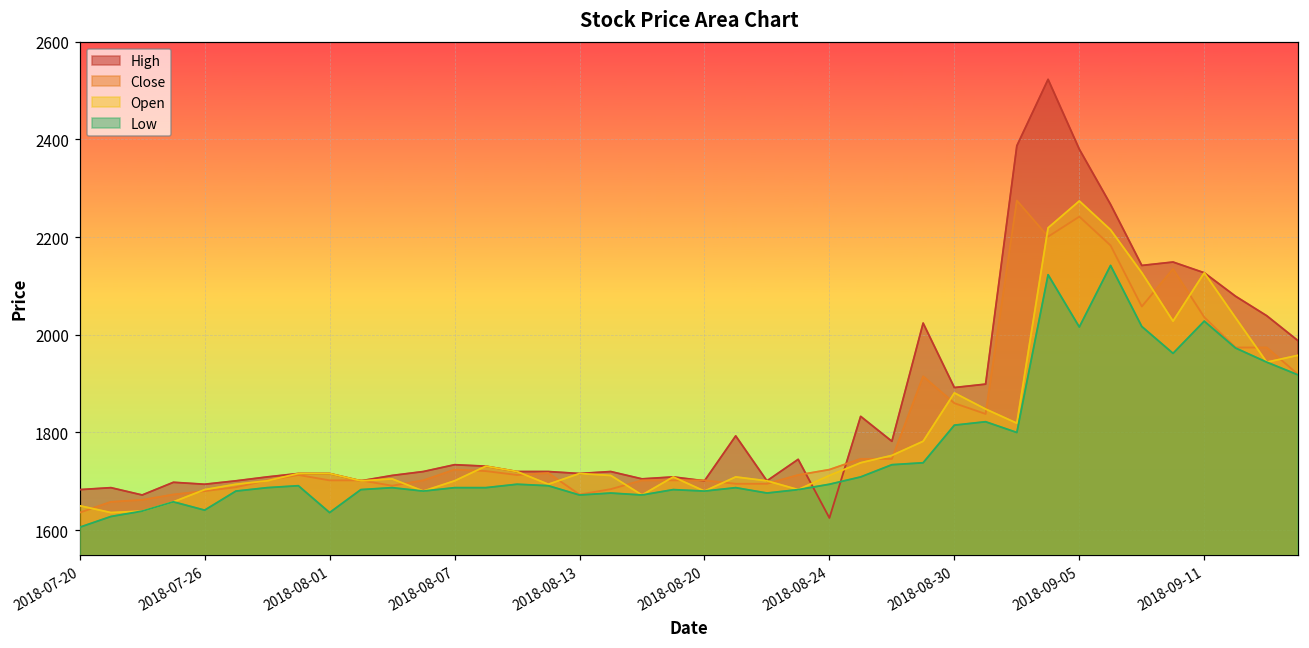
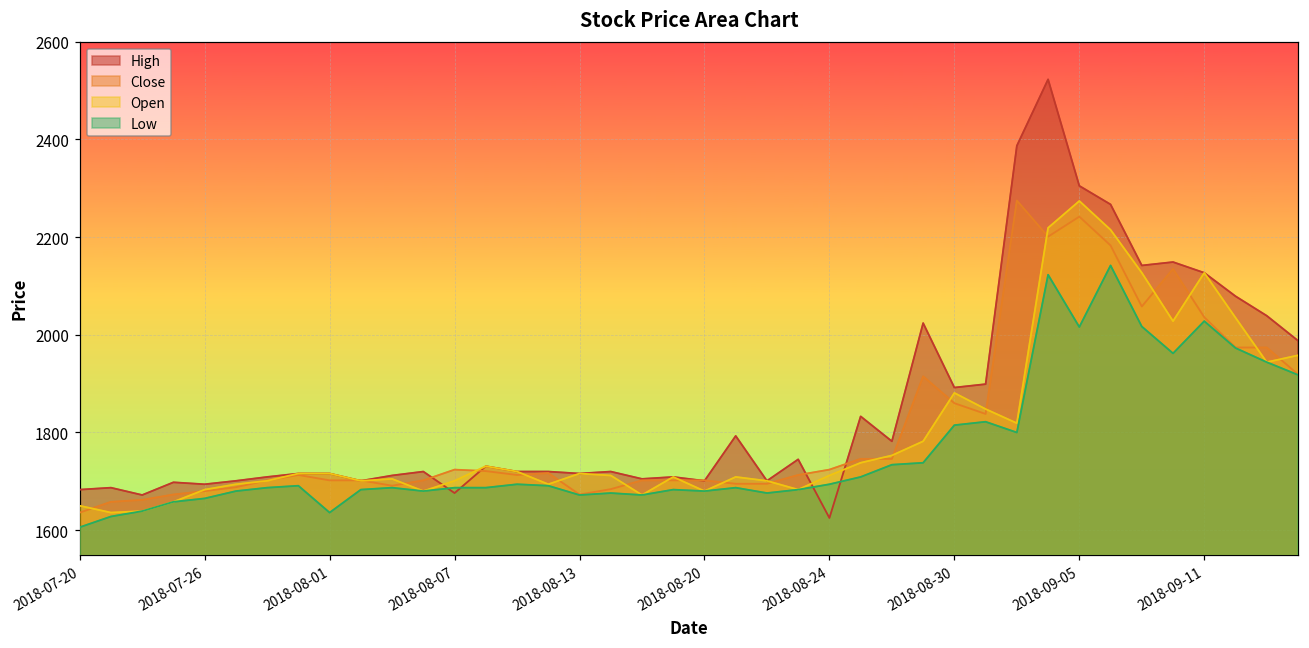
Low, 2018-07-26: 1640 -> 1670
High, 2018-08-07: 1730 -> 1680
High, 2018-09-05: 2380 -> 2310
